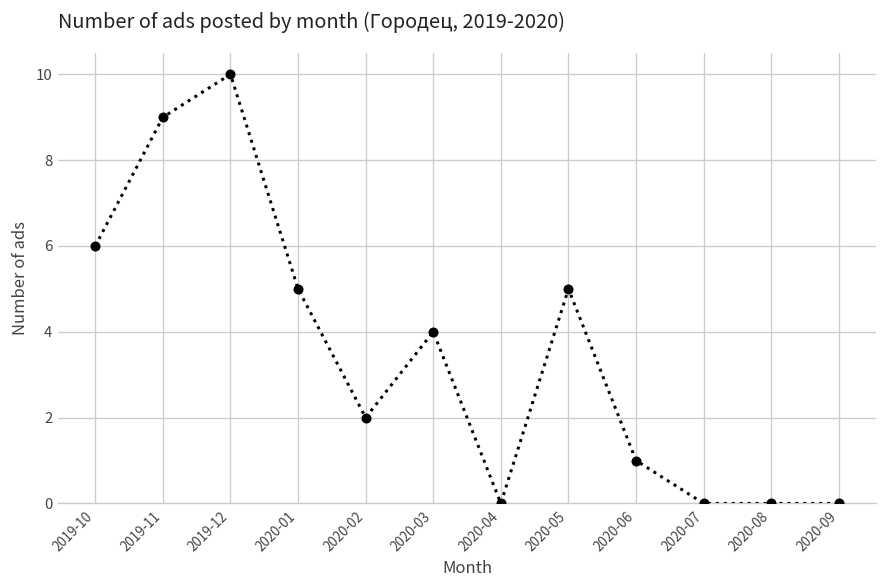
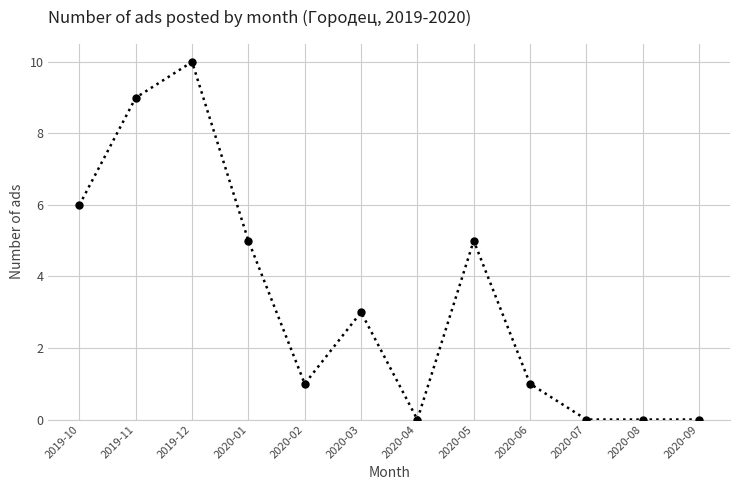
2020-02: 2 -> 1
2020-03: 4 -> 3
